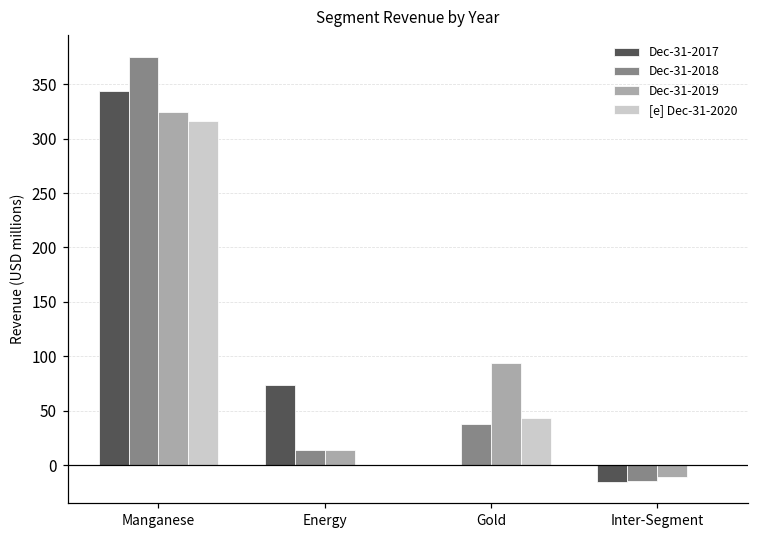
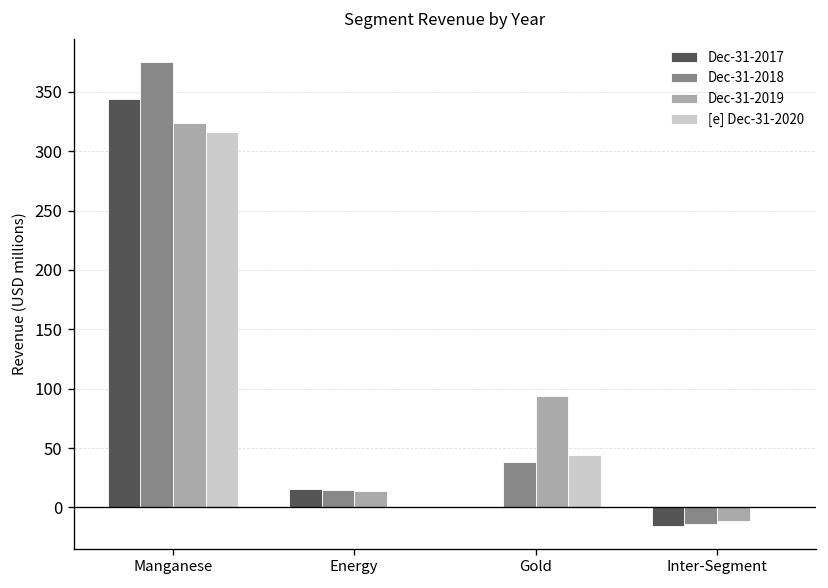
Dec-31-2017, Energy: 70 -> 20
